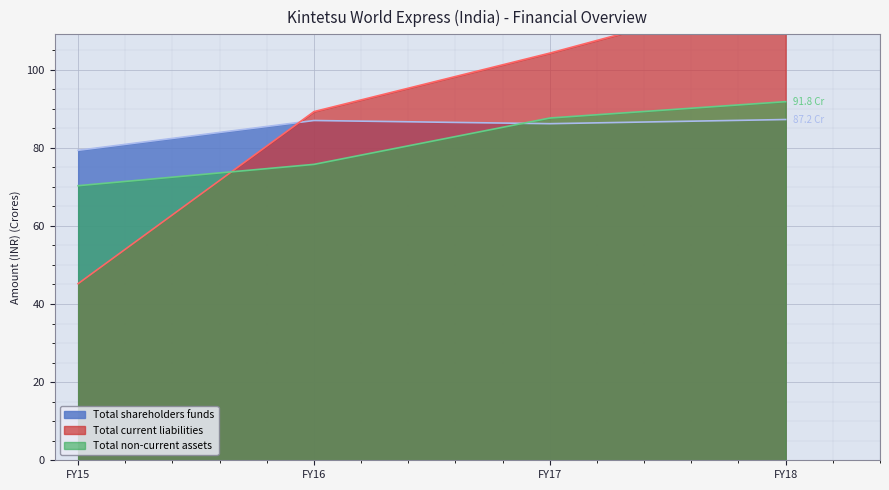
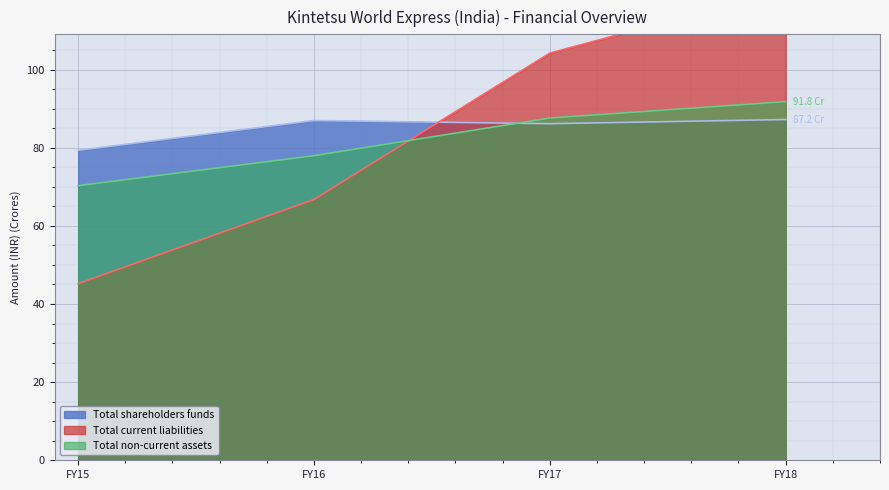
Total current liabilities, FY16: 89 -> 67
Total non-current assets, FY16: 76 -> 78
